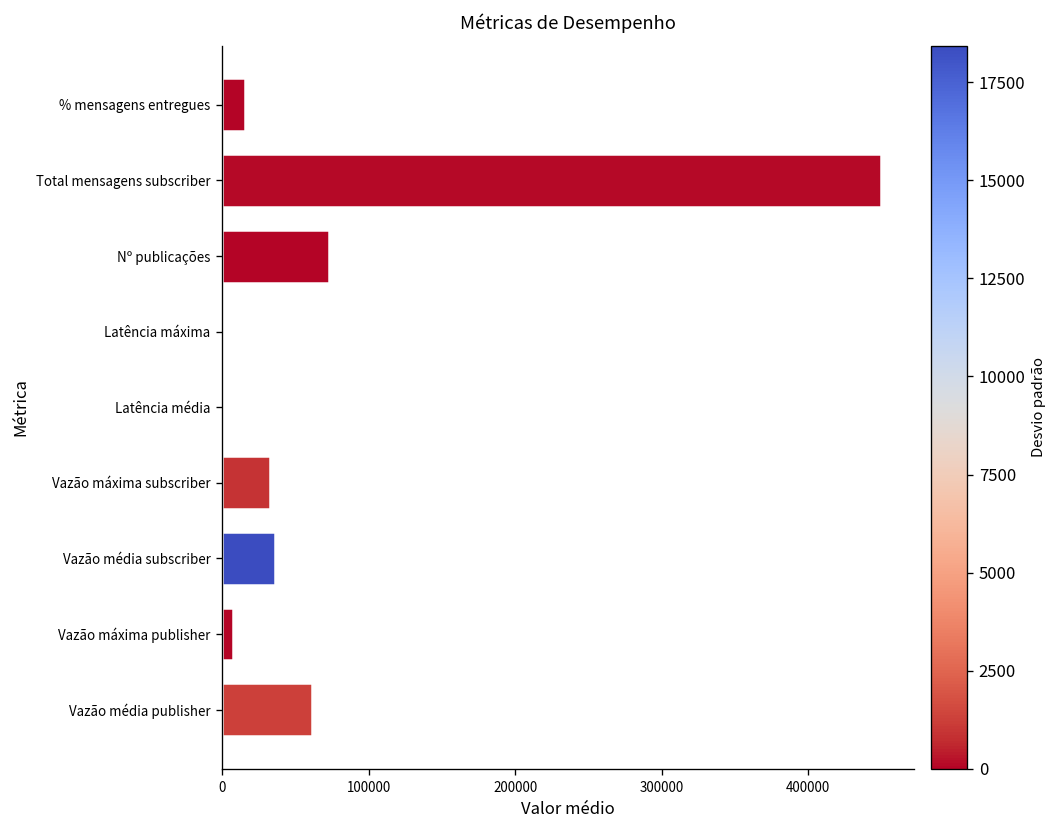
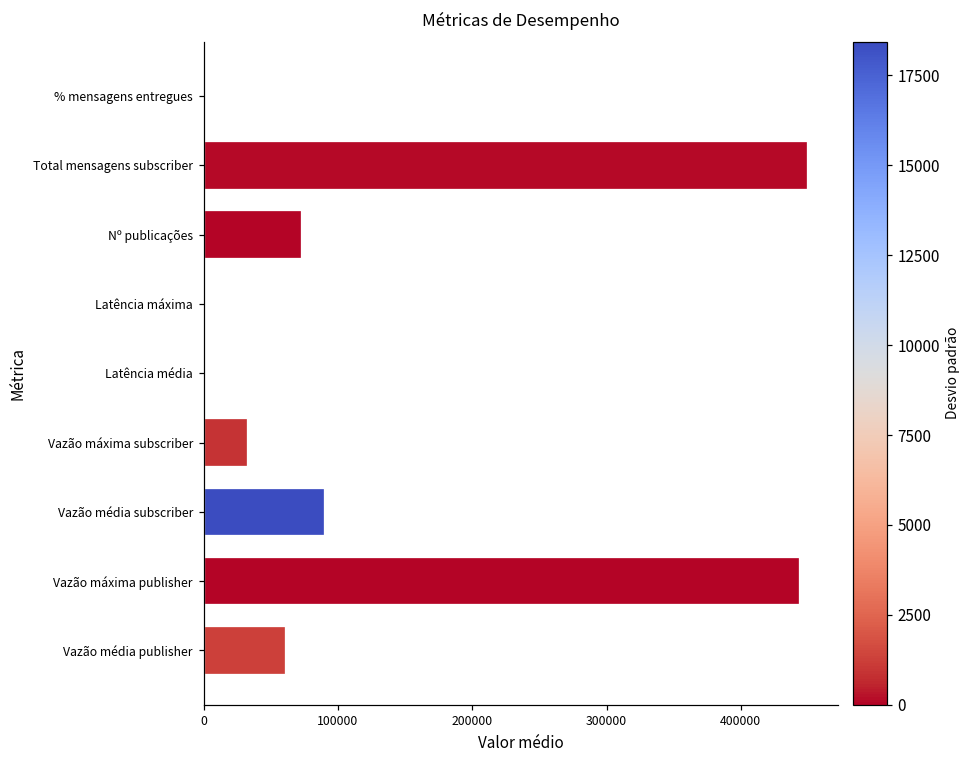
% mensagens entregues: 15000 -> 0
Vazão média subscriber: 36000 -> 90000
Vazão máxima publisher: 7000 -> 444000
